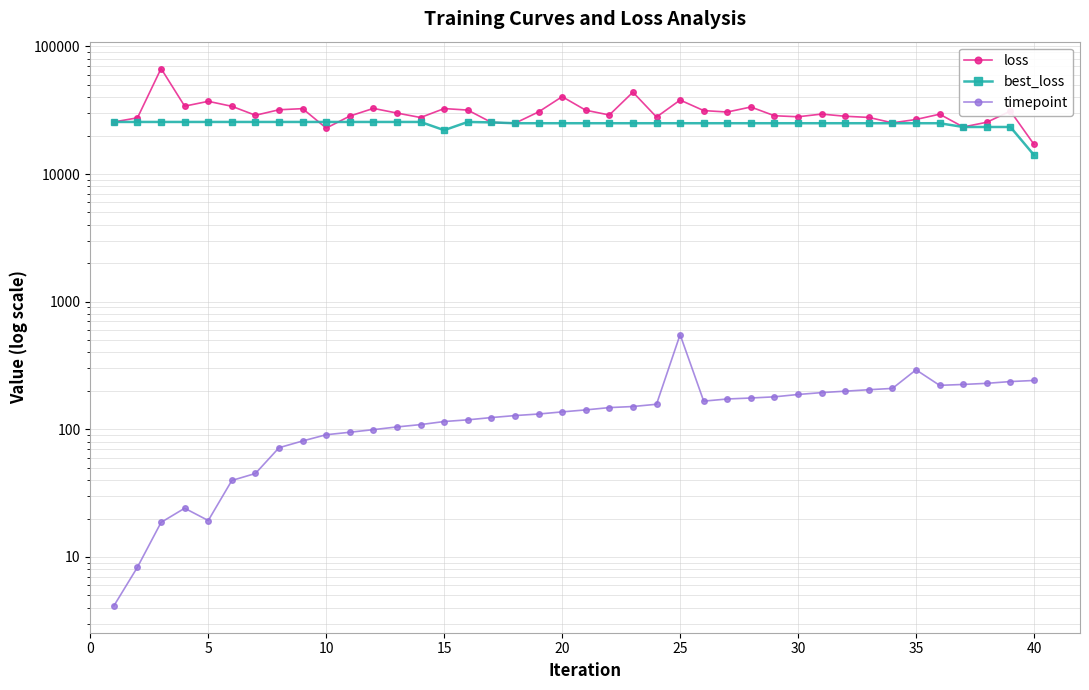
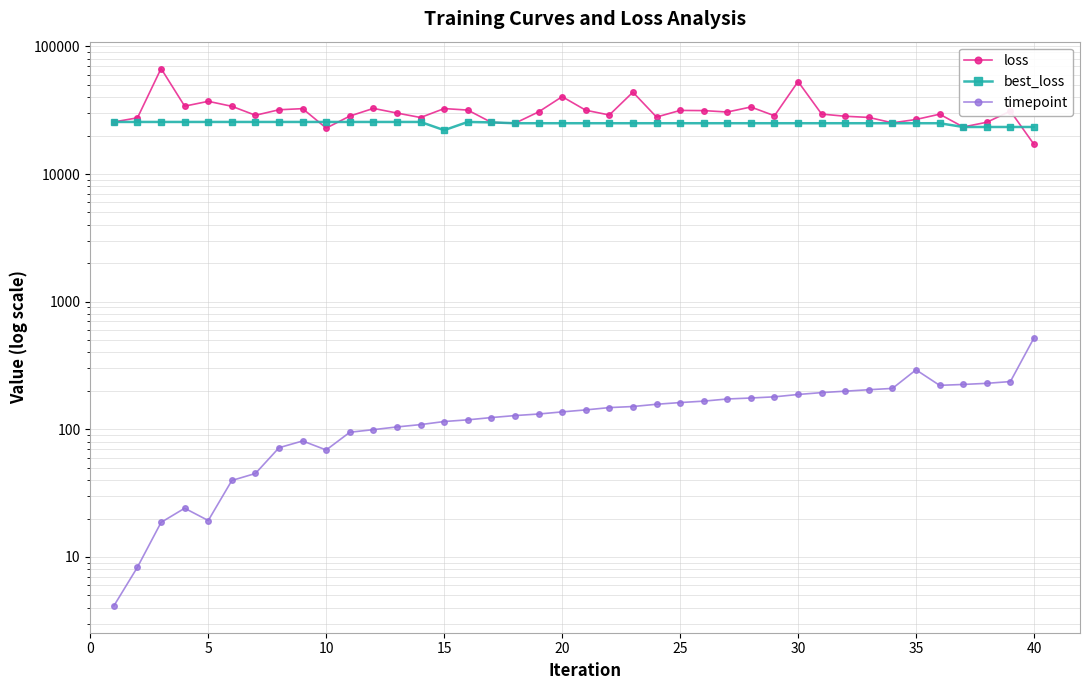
timepoint, 10: 90 -> 70
loss, 25: 38000 -> 31000
timepoint, 25: 550 -> 160
loss, 30: 28000 -> 53000
best_loss, 40: 14000 -> 23000
timepoint, 40: 240 -> 520
